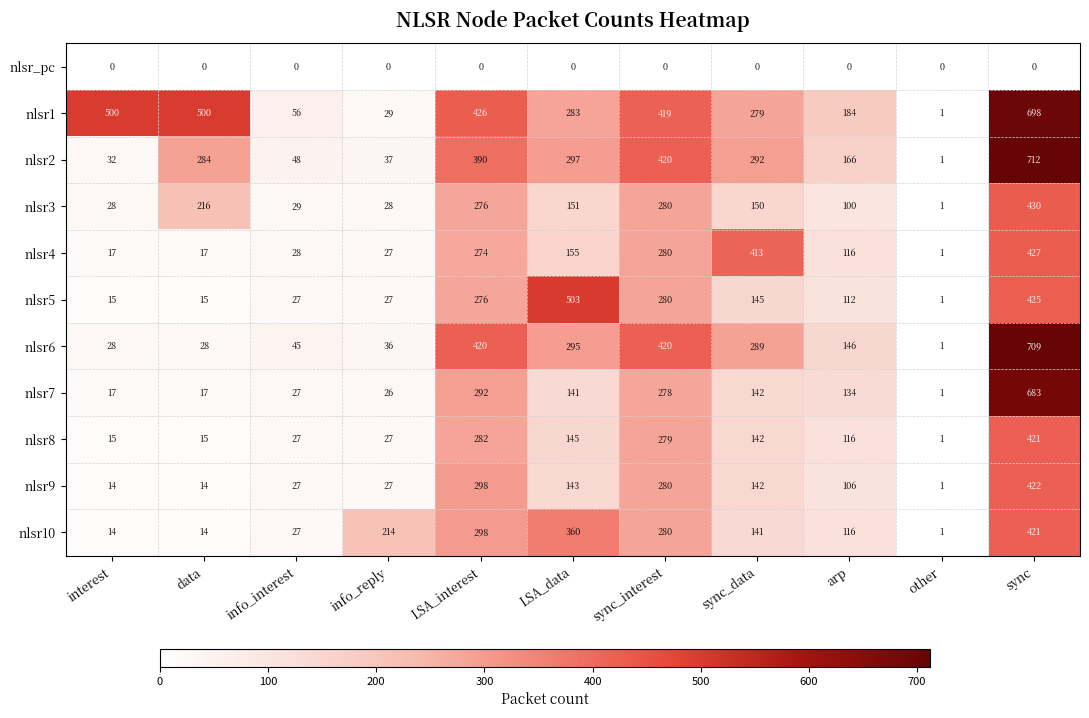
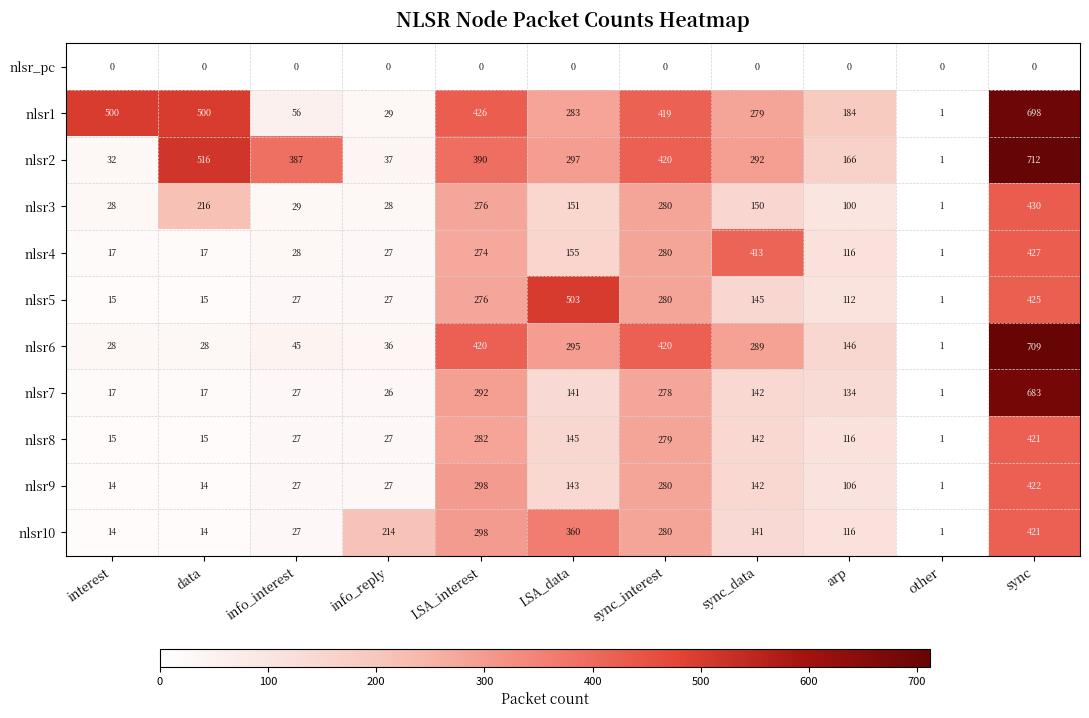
nlsr2, data: 284 -> 516
nlsr2, info_interest: 48 -> 387
